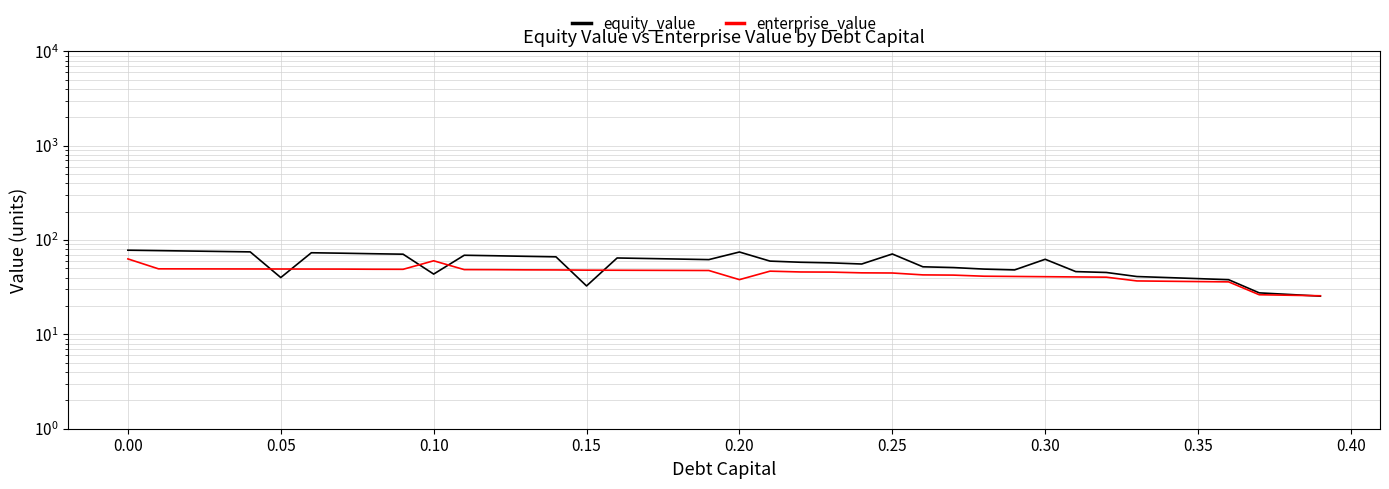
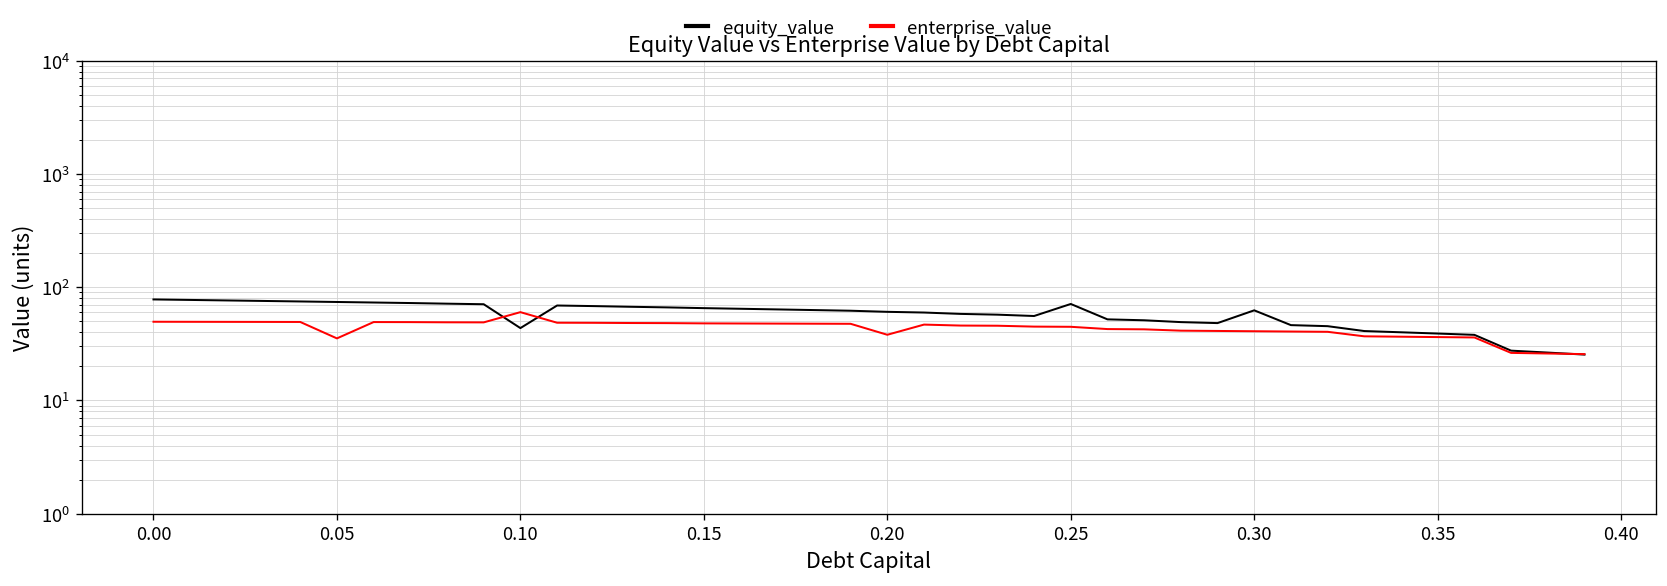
enterprise_value, 0.00: 60 -> 50
equity_value, 0.05: 40 -> 70
enterprise_value, 0.05: 50 -> 35
equity_value, 0.15: 33 -> 70
equity_value, 0.20: 70 -> 60
